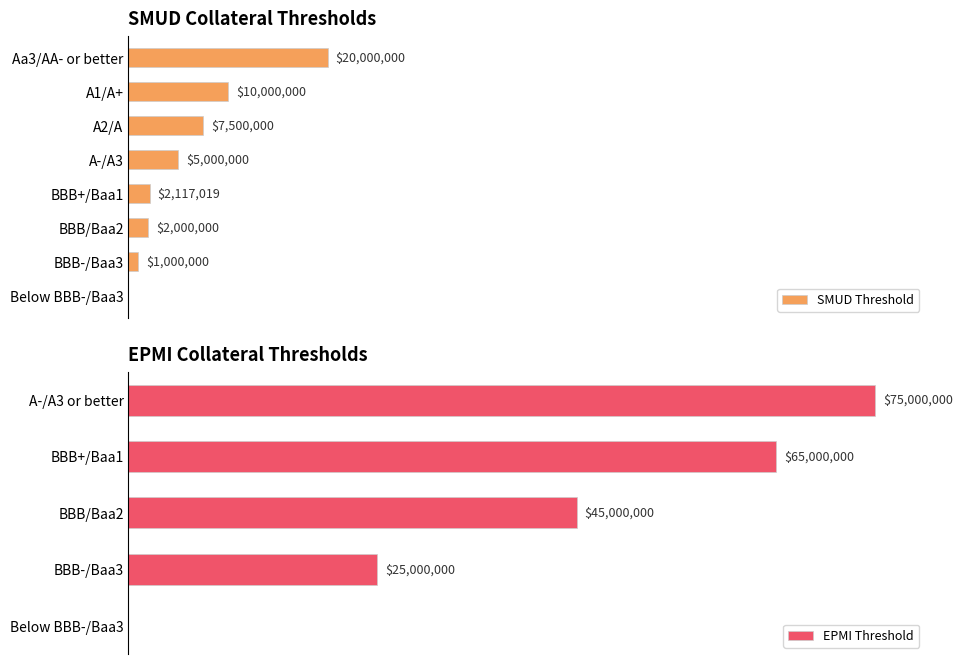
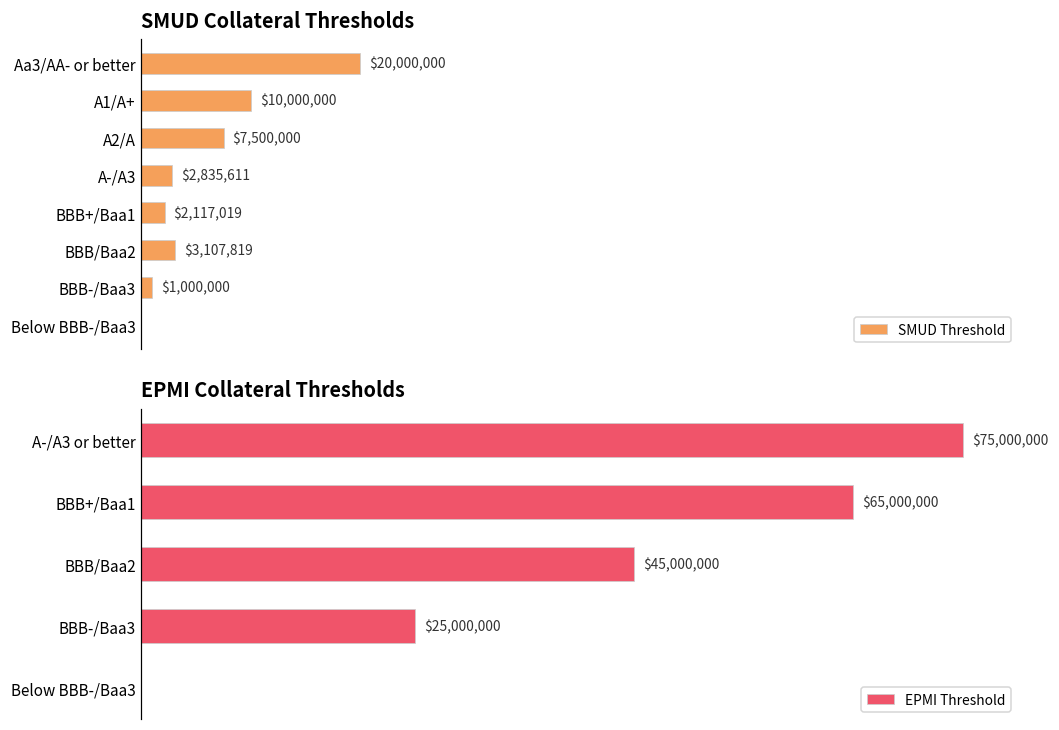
SMUD Collateral Thresholds, A-/A3: $5,000,000 -> $2,835,611
SMUD Collateral Thresholds, BBB/Baa2: $2,000,000 -> $3,107,819
